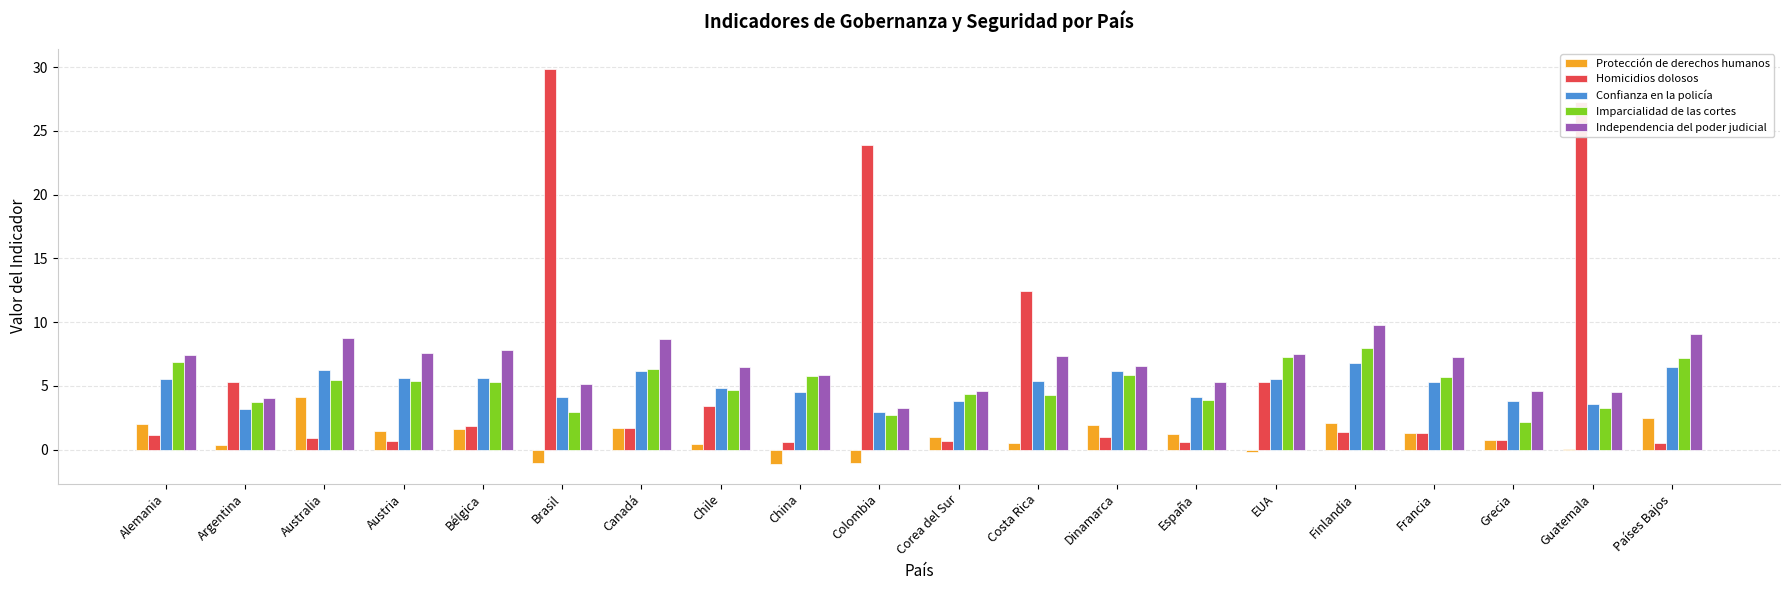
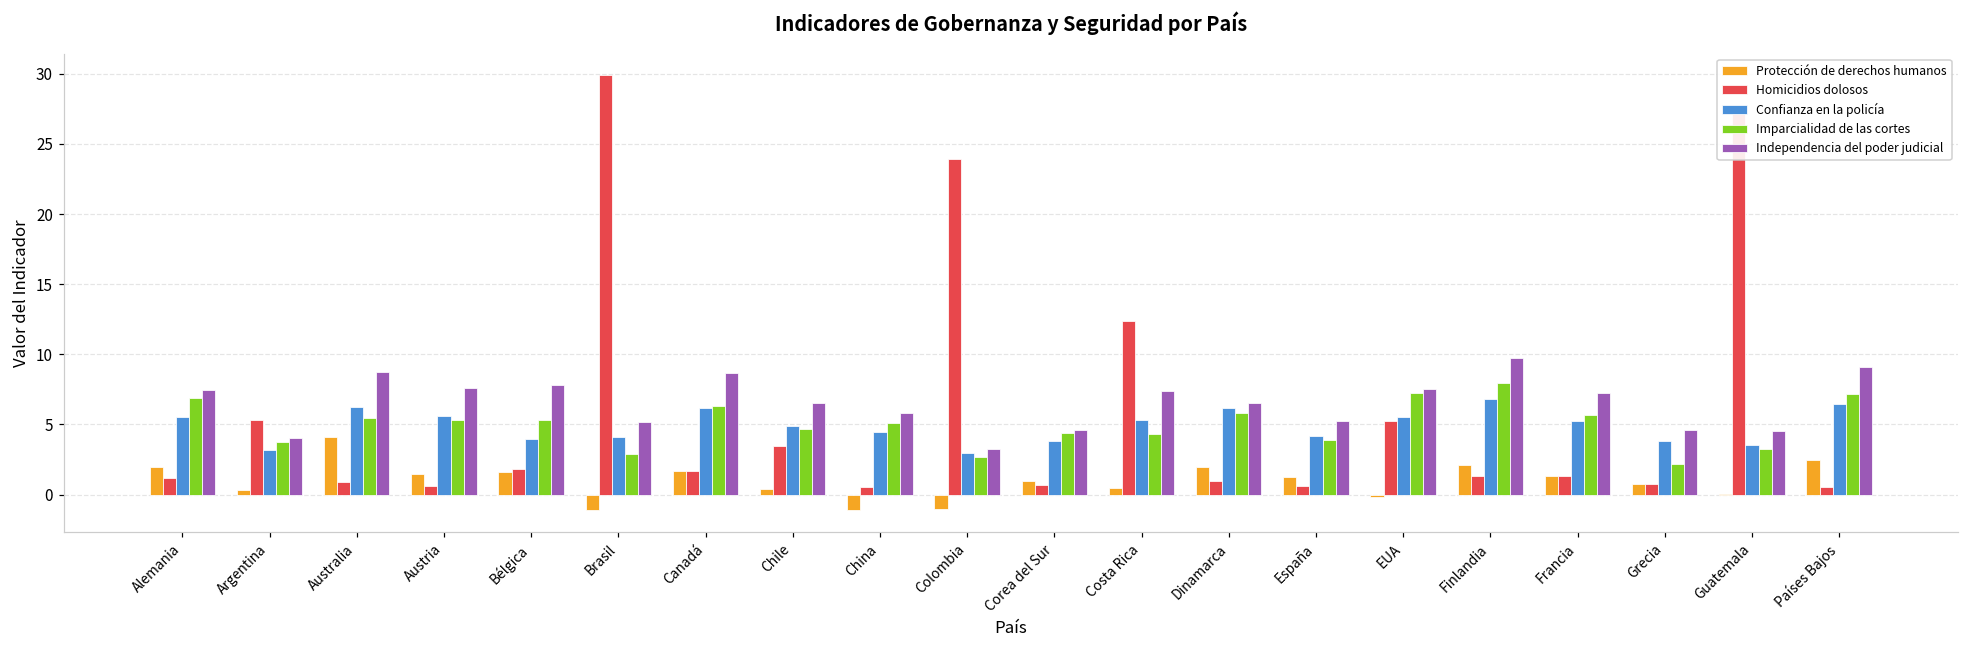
Confianza en la policía, Bélgica: 5.6 -> 4.0
Imparcialidad de las cortes, China: 5.8 -> 5.1
